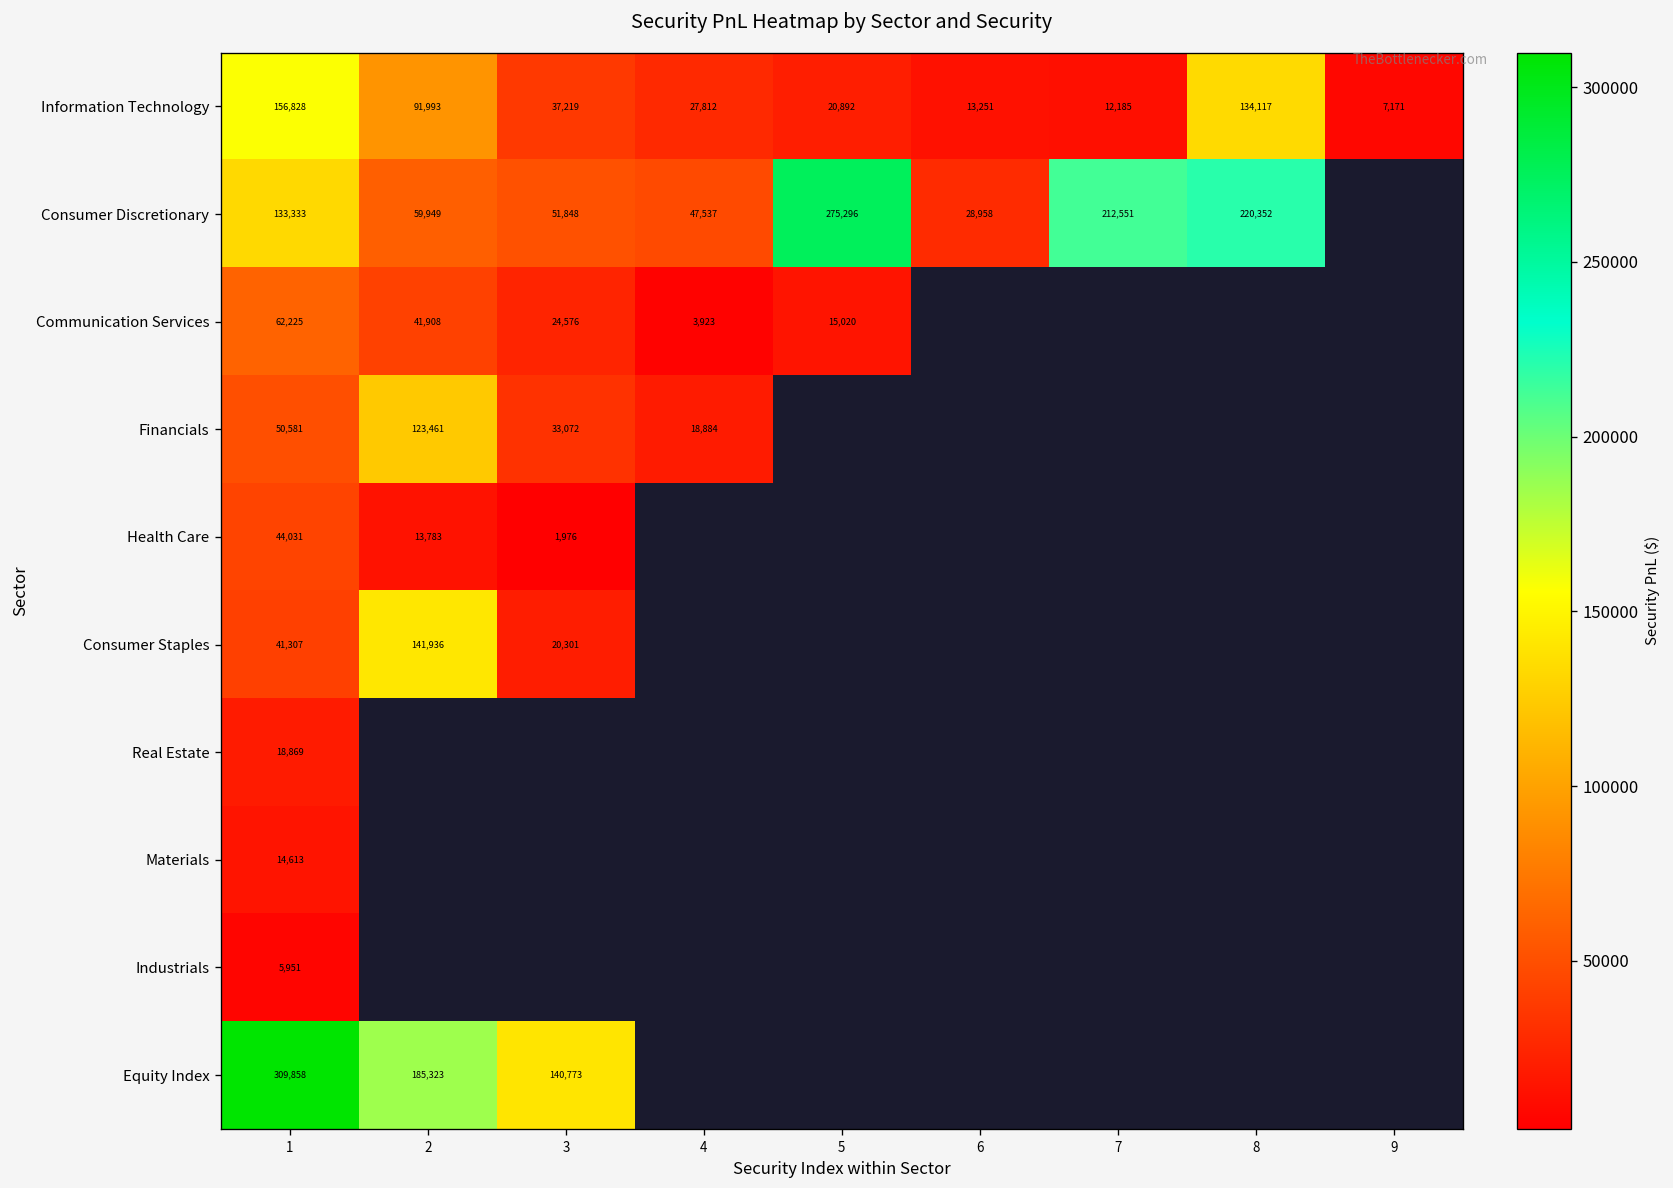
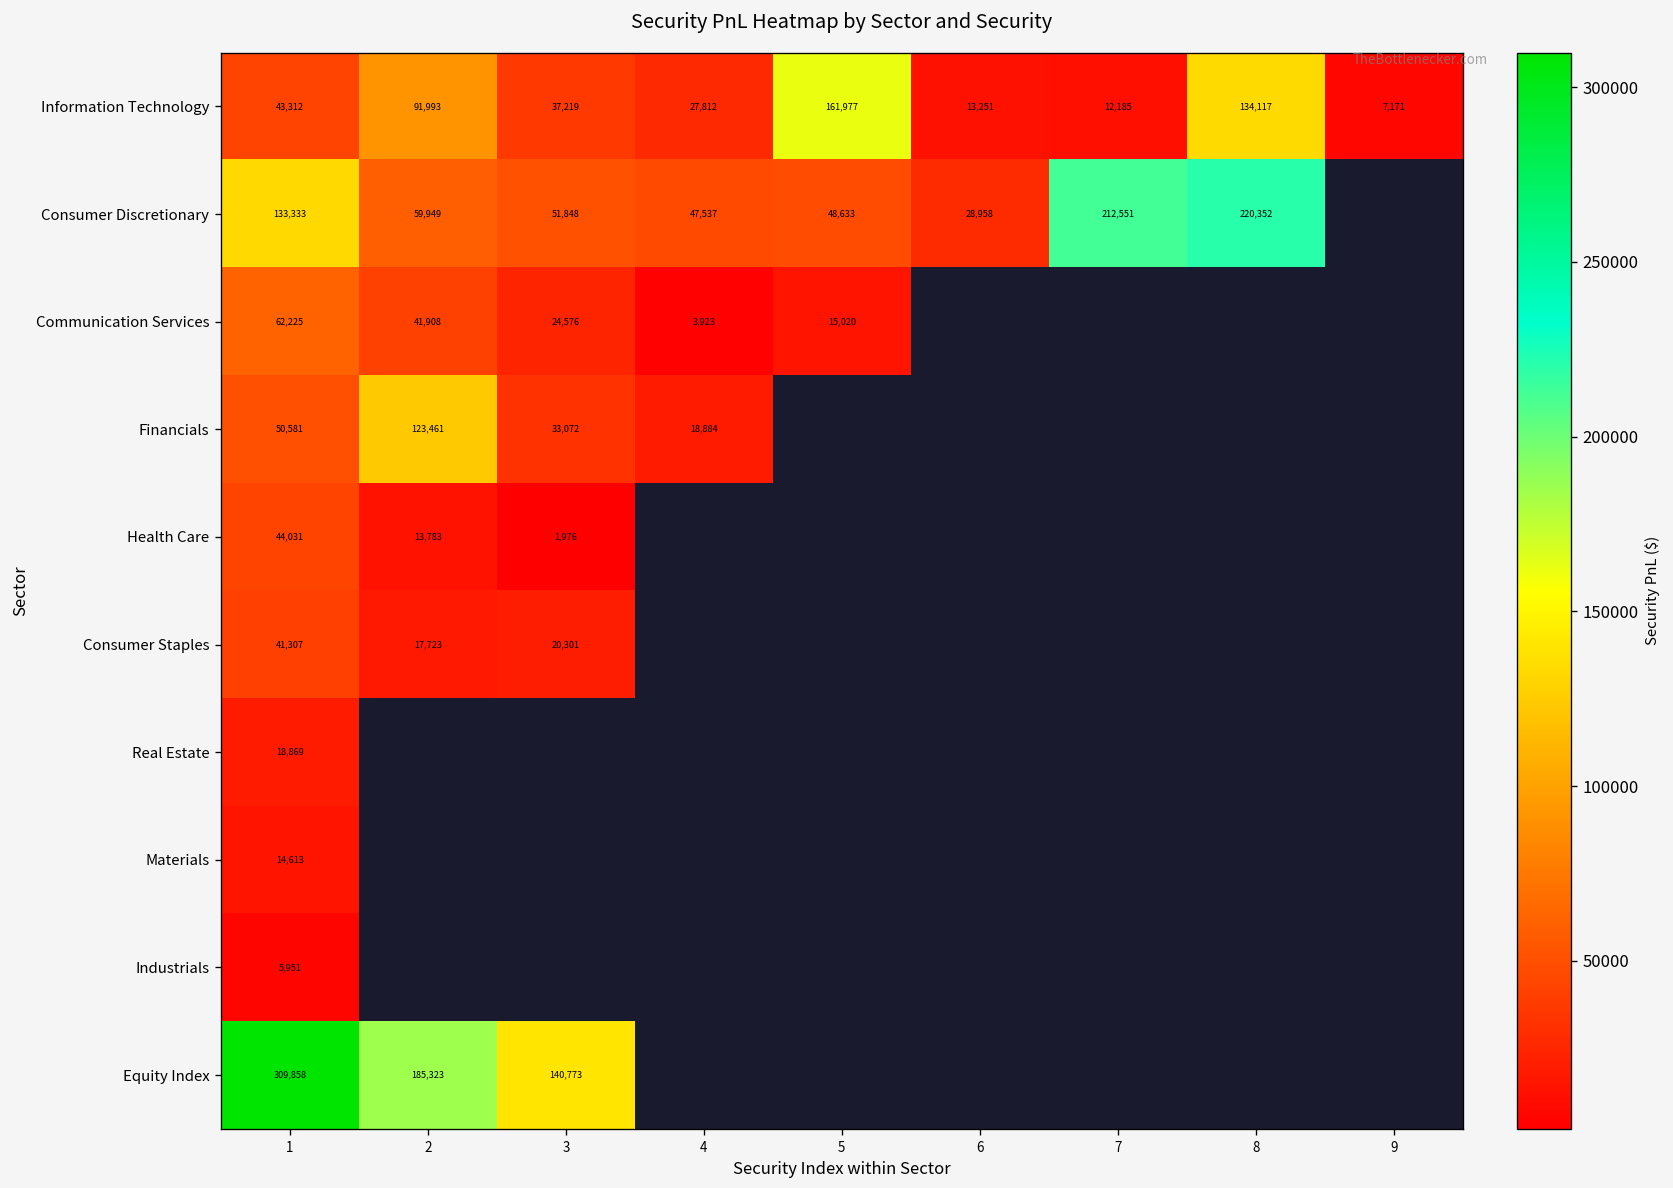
Information Technology, 1: 156,828 -> 43,312
Information Technology, 5: 20,892 -> 161,977
Consumer Discretionary, 5: 275,296 -> 48,633
Consumer Staples, 2: 141,936 -> 17,723
